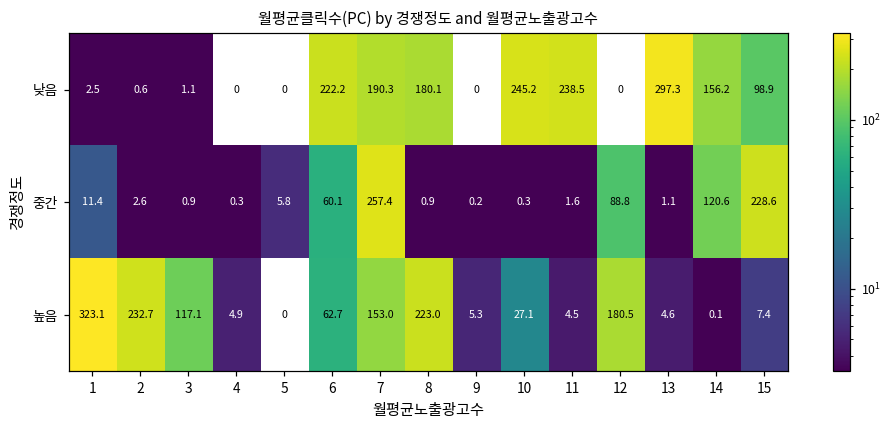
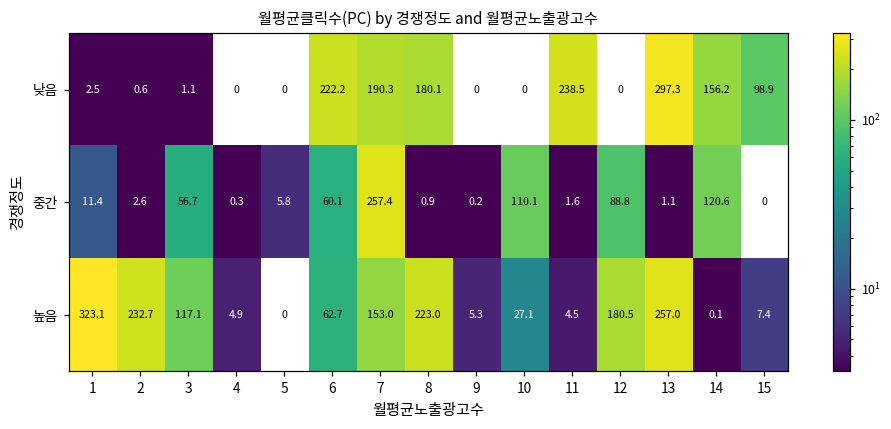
낮음, 10: 245.2 -> 0
중간, 3: 0.9 -> 56.7
중간, 10: 0.3 -> 110.1
중간, 15: 228.6 -> 0
높음, 13: 4.6 -> 257.0
